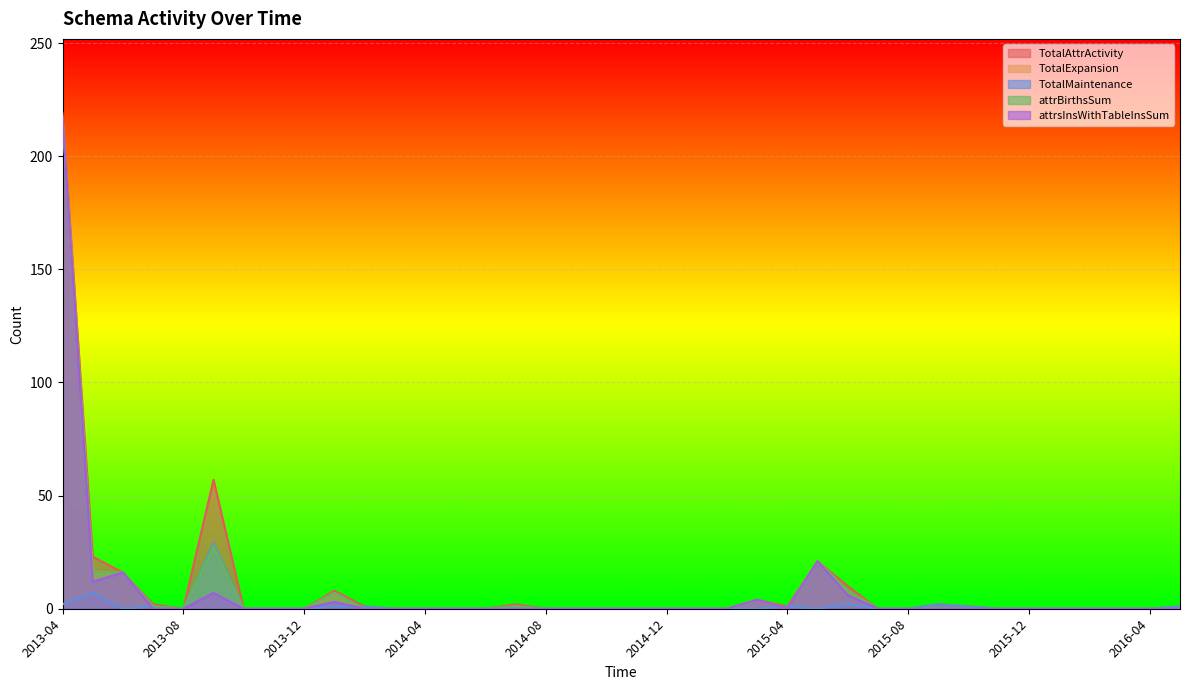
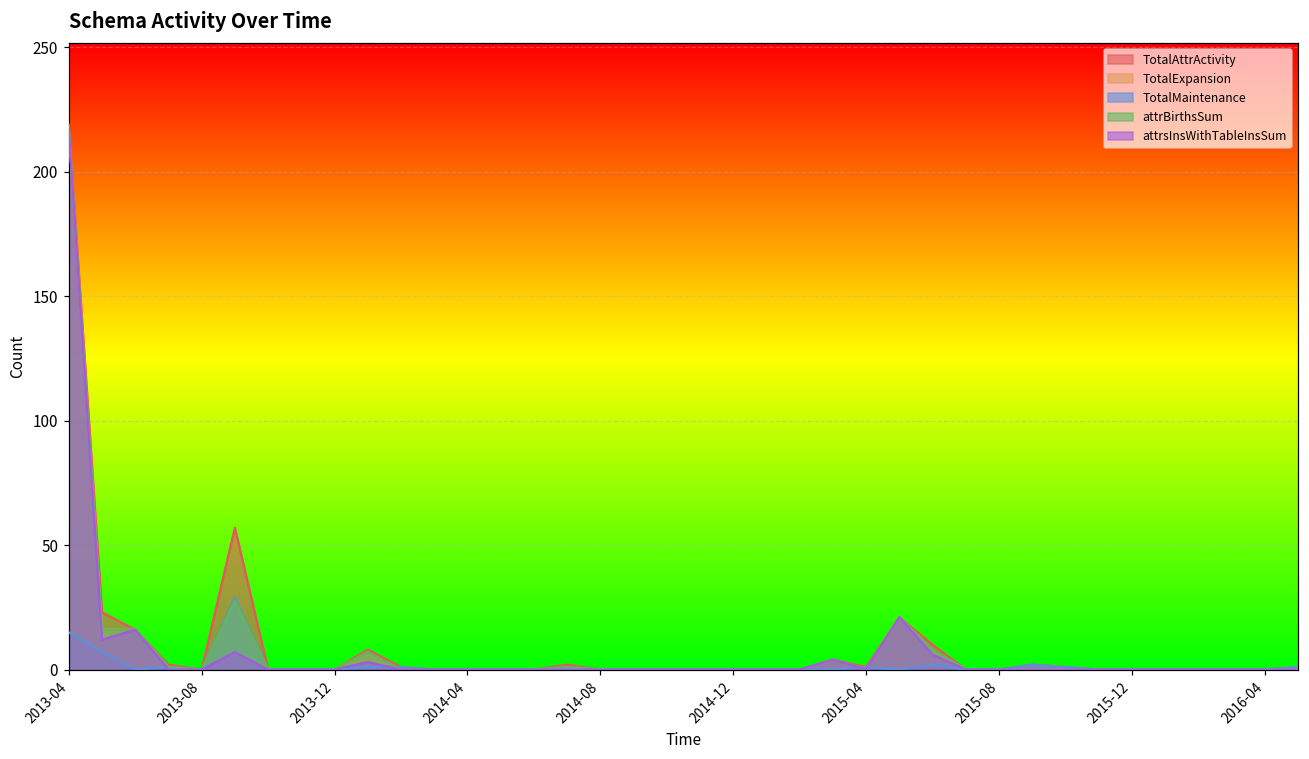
TotalMaintenance, 2013-04: 2 -> 15
